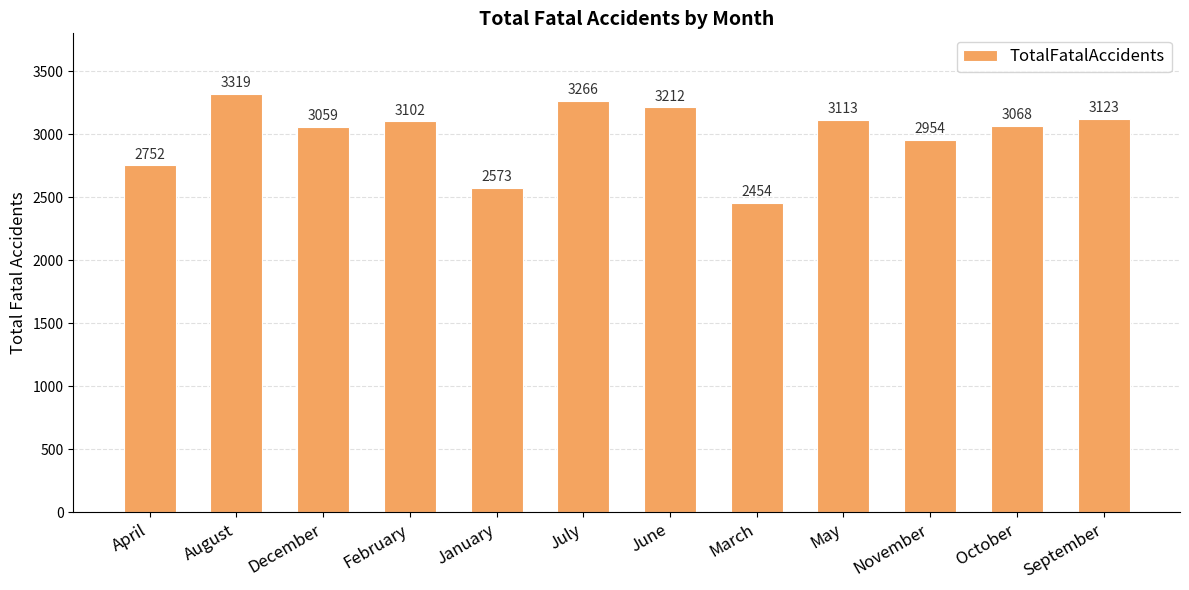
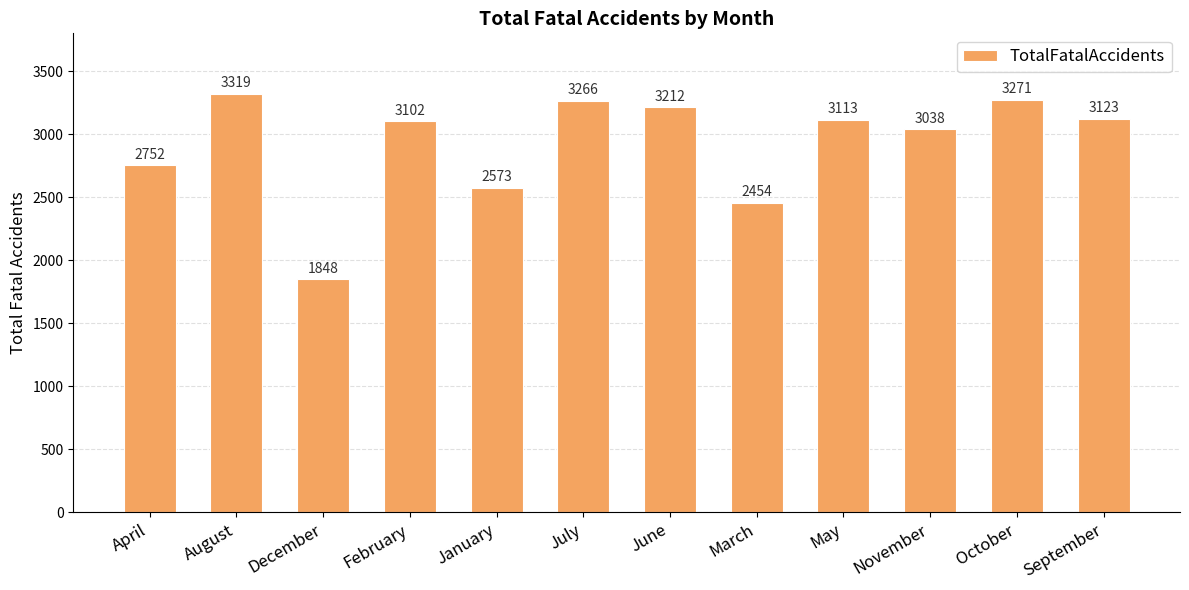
December: 3059 -> 1848
November: 2954 -> 3038
October: 3068 -> 3271
